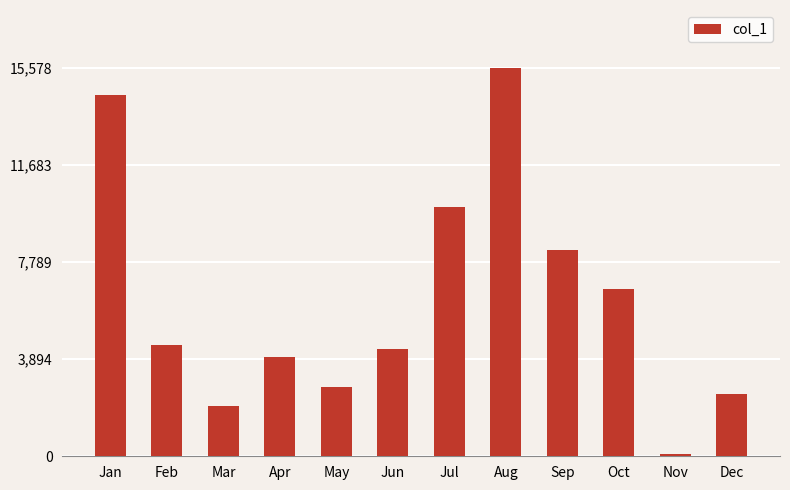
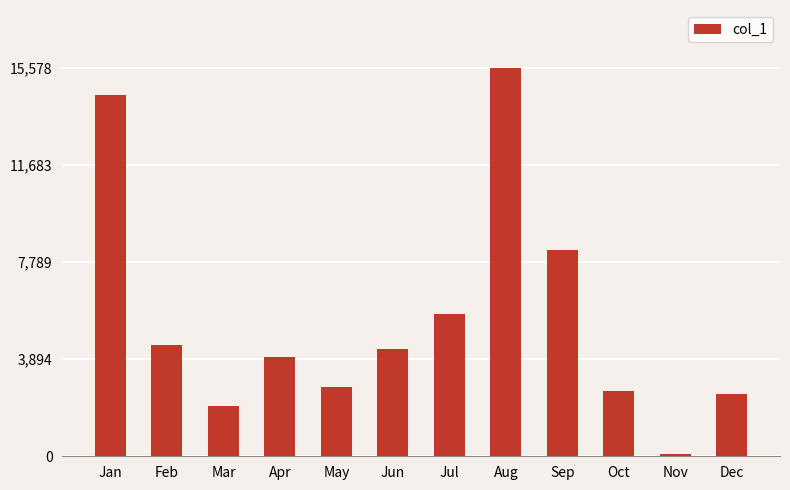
Jul: 10,000 -> 5,700
Oct: 6,700 -> 2,600
